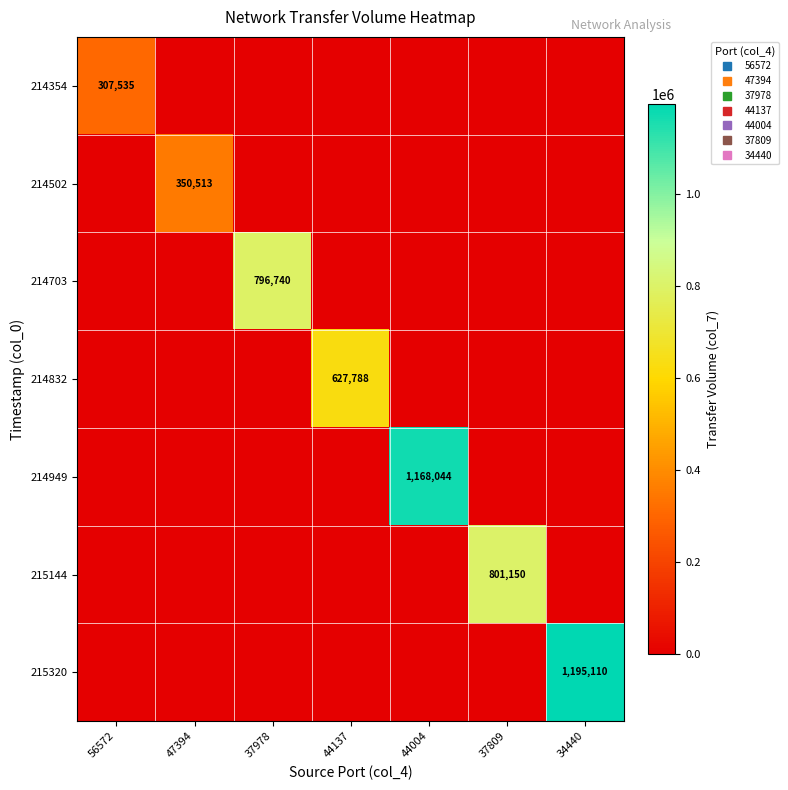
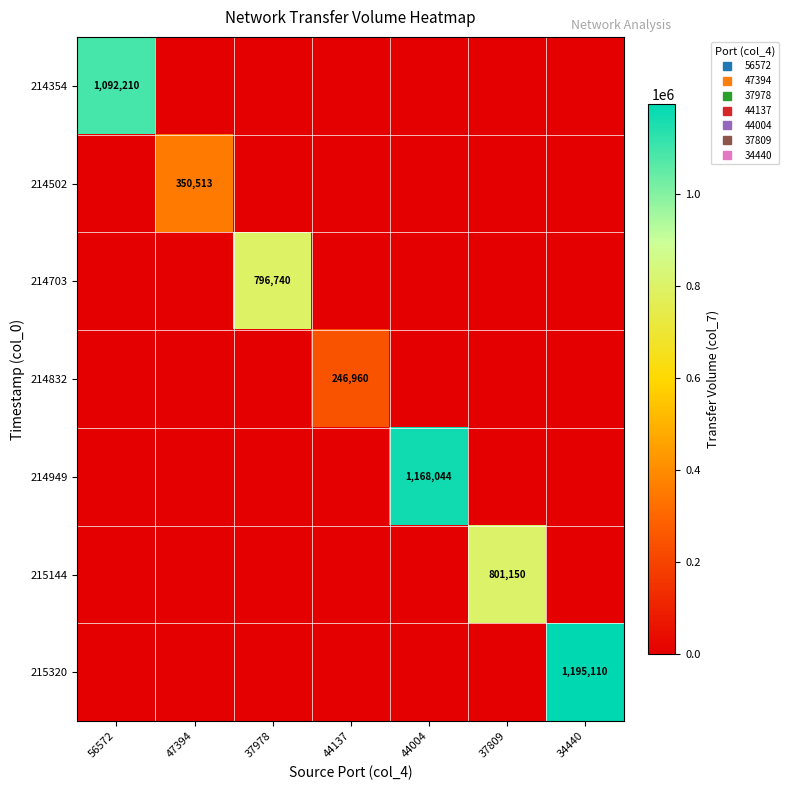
214354, 56572: 307,535 -> 1,092,210
214832, 44137: 627,788 -> 246,960
